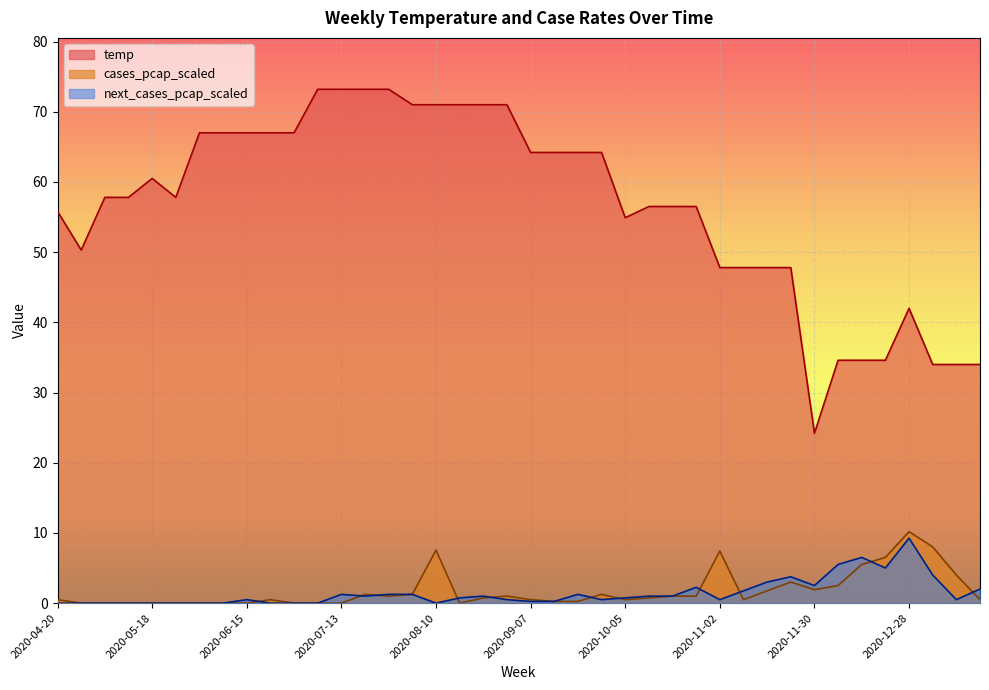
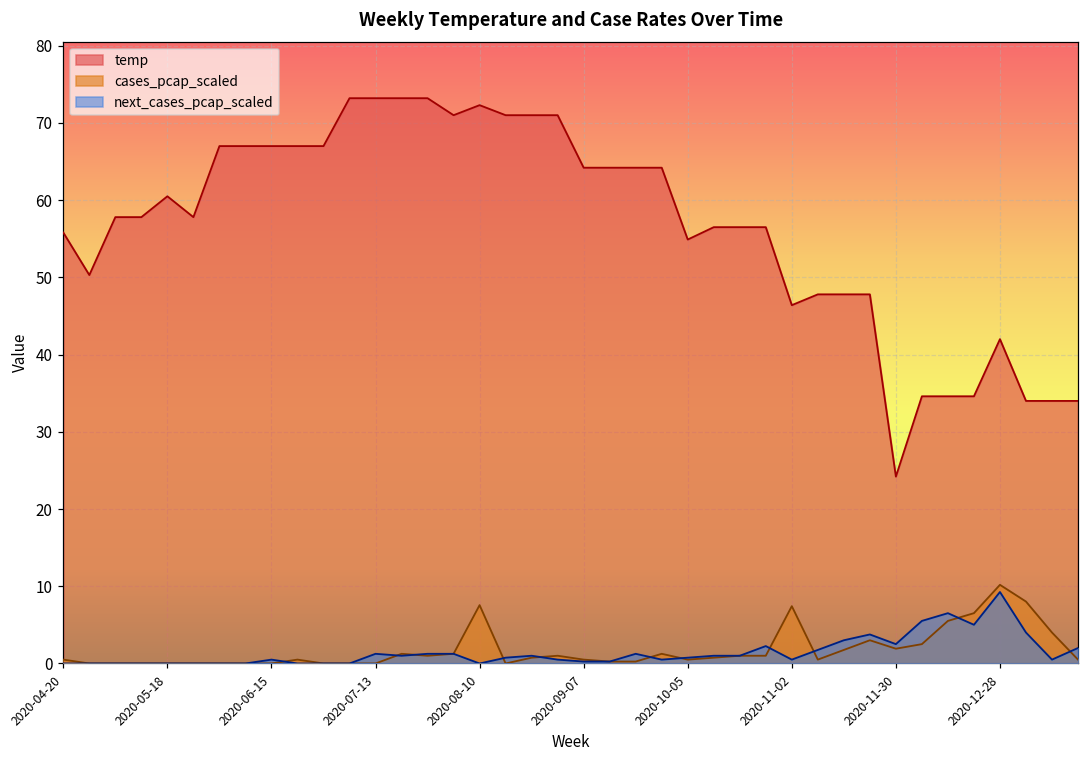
temp, 2020-08-10: 71 -> 72
temp, 2020-11-02: 48 -> 46
